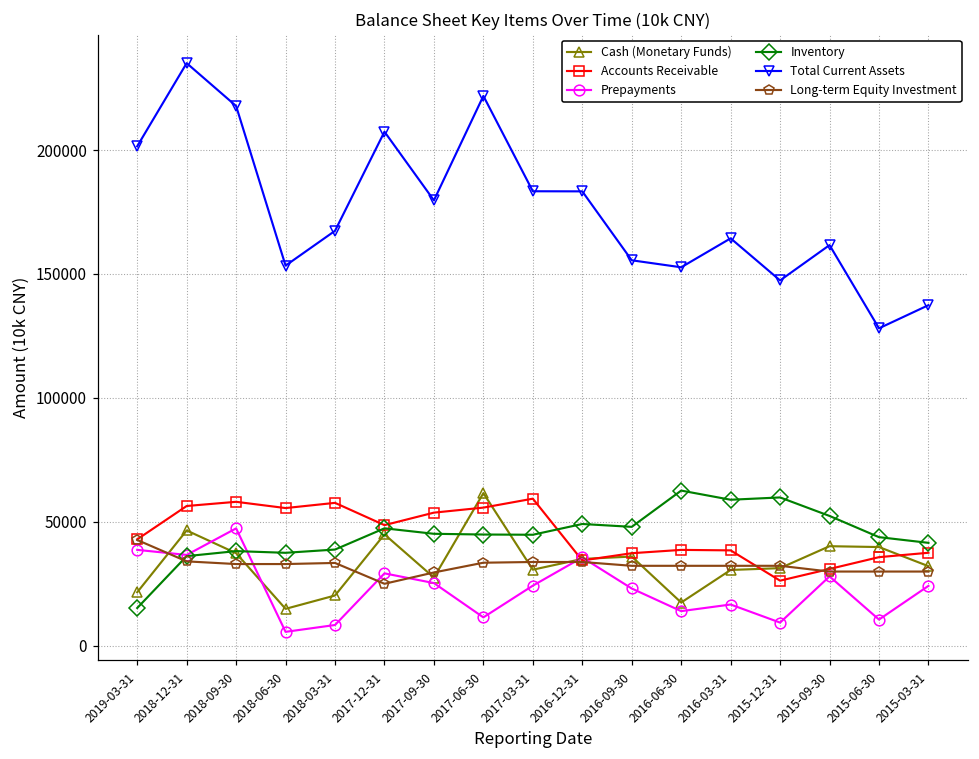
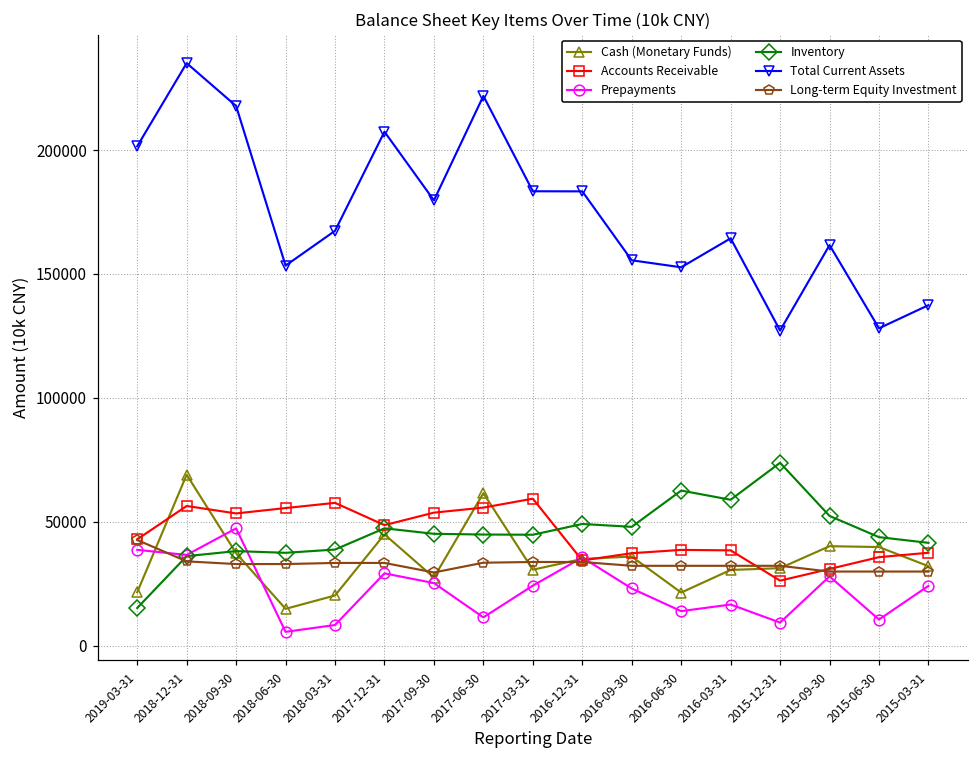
Cash (Monetary Funds), 2018-12-31: 46000 -> 69000
Accounts Receivable, 2018-09-30: 58000 -> 53000
Long-term Equity Investment, 2017-12-31: 25000 -> 33000
Cash (Monetary Funds), 2016-06-30: 17000 -> 21000
Inventory, 2015-12-31: 60000 -> 74000
Total Current Assets, 2015-12-31: 147000 -> 127000
